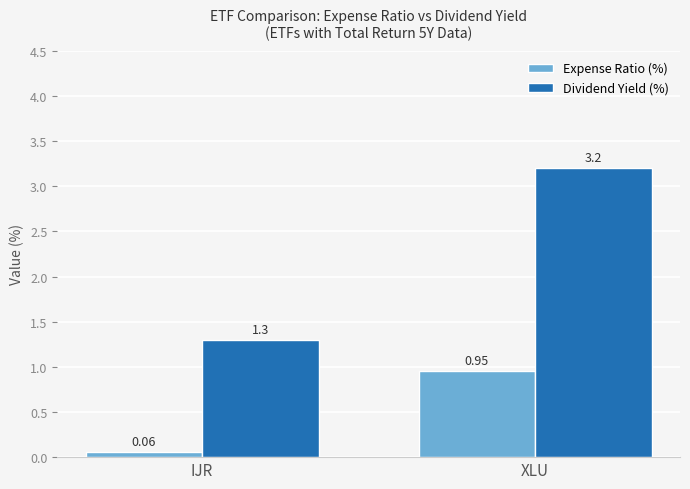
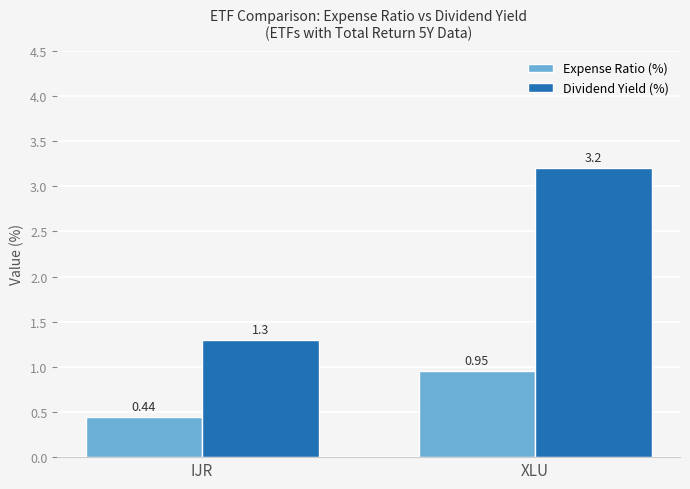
Expense Ratio (%), IJR: 0.06 -> 0.44
